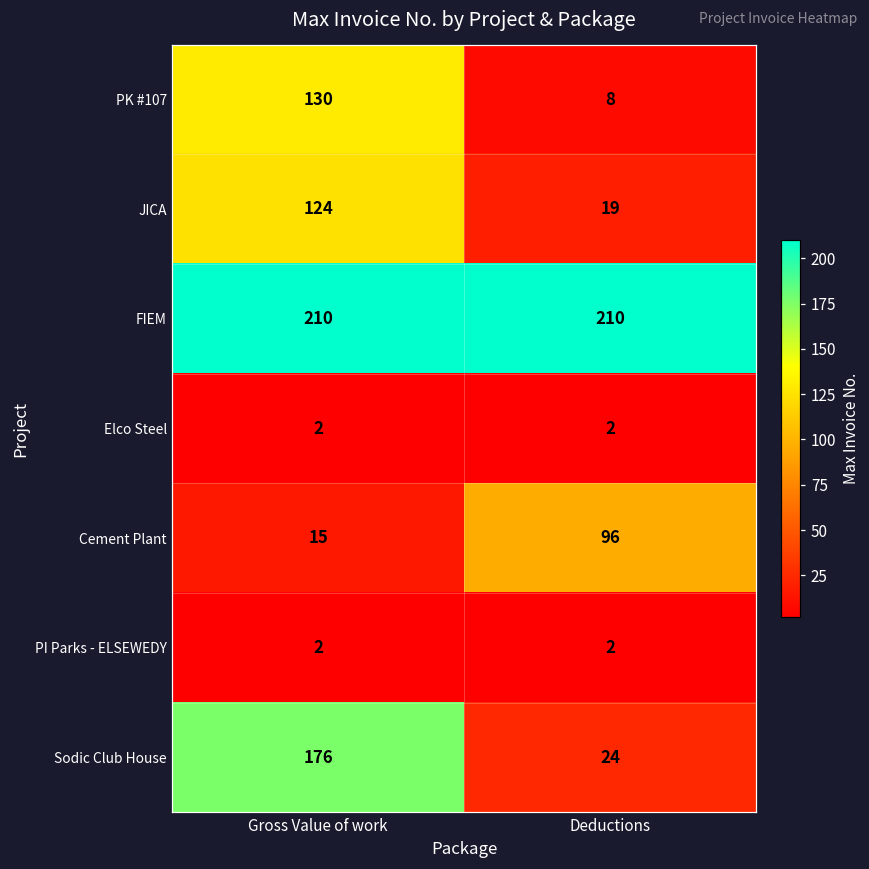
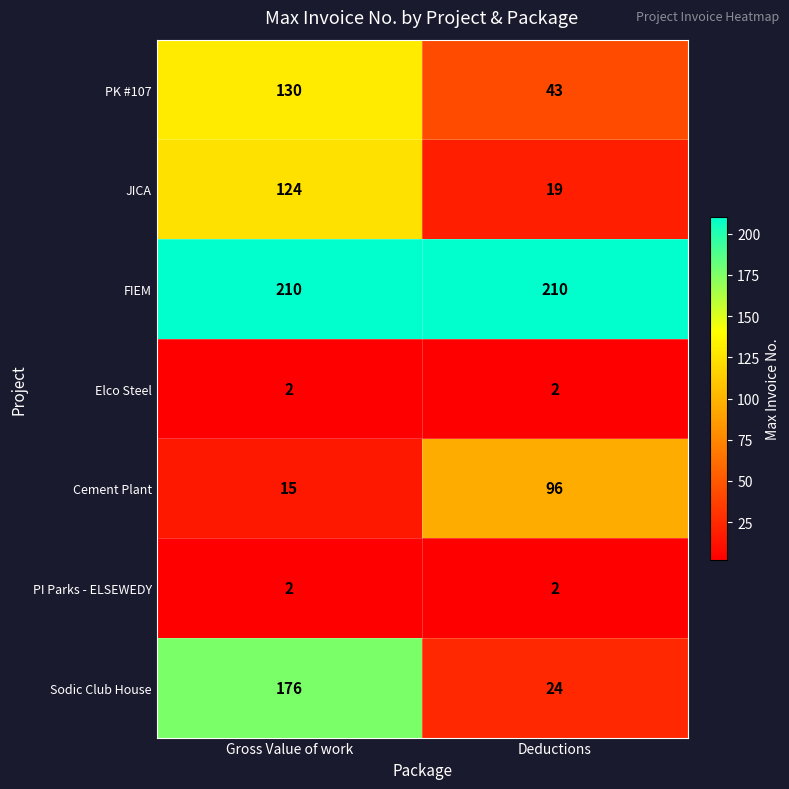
PK #107, Deductions: 8 -> 43
